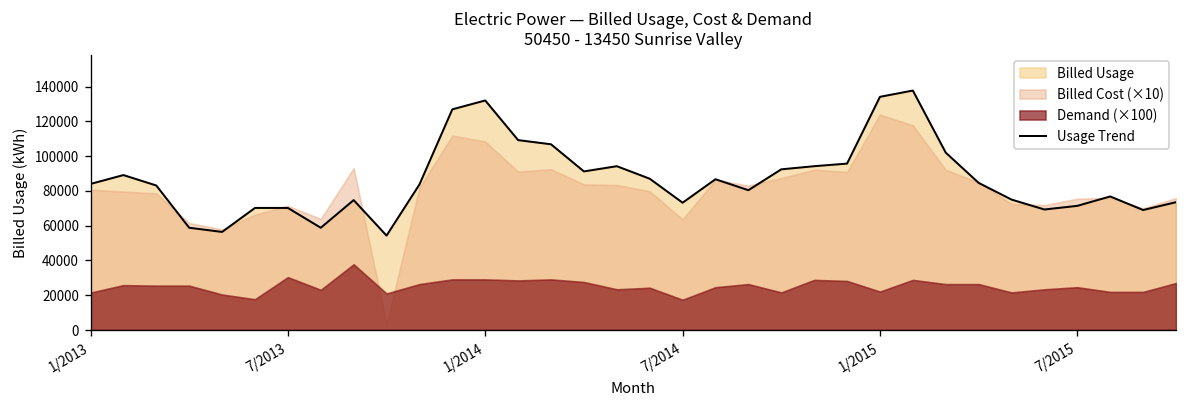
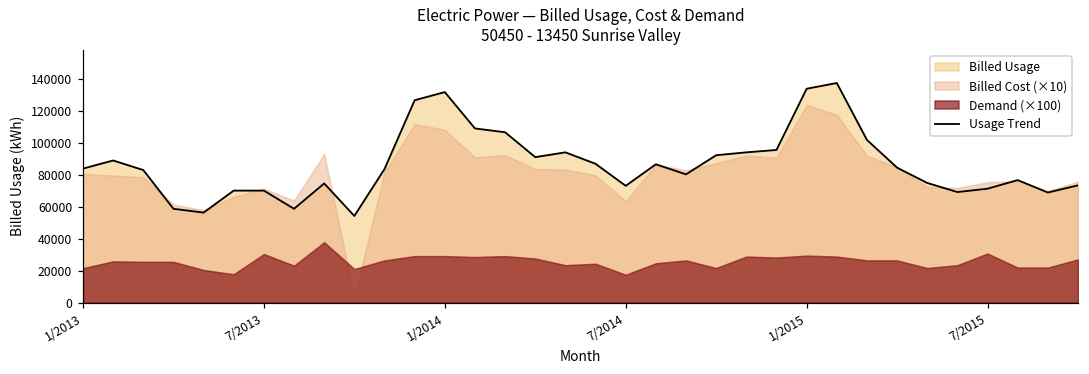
Demand (×100), 1/2015: 22000 -> 29000
Demand (×100), 7/2015: 25000 -> 31000
